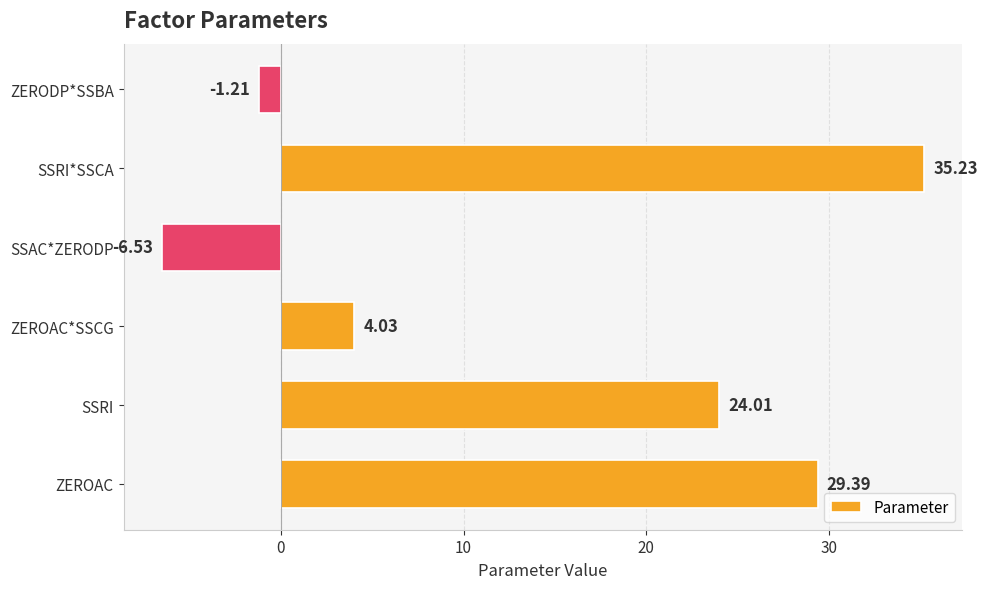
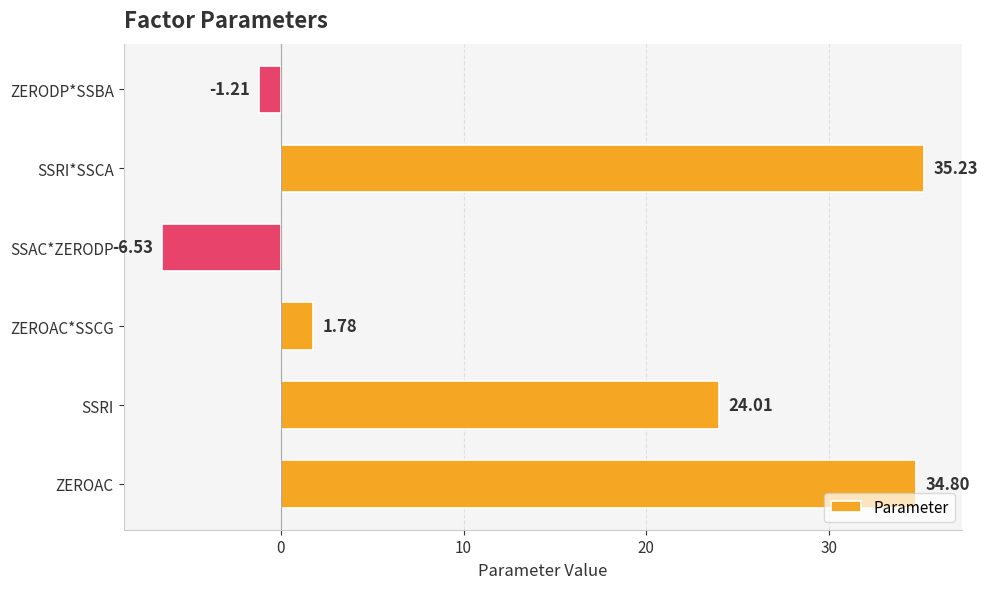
ZEROAC*SSCG: 4.03 -> 1.78
ZEROAC: 29.39 -> 34.80
